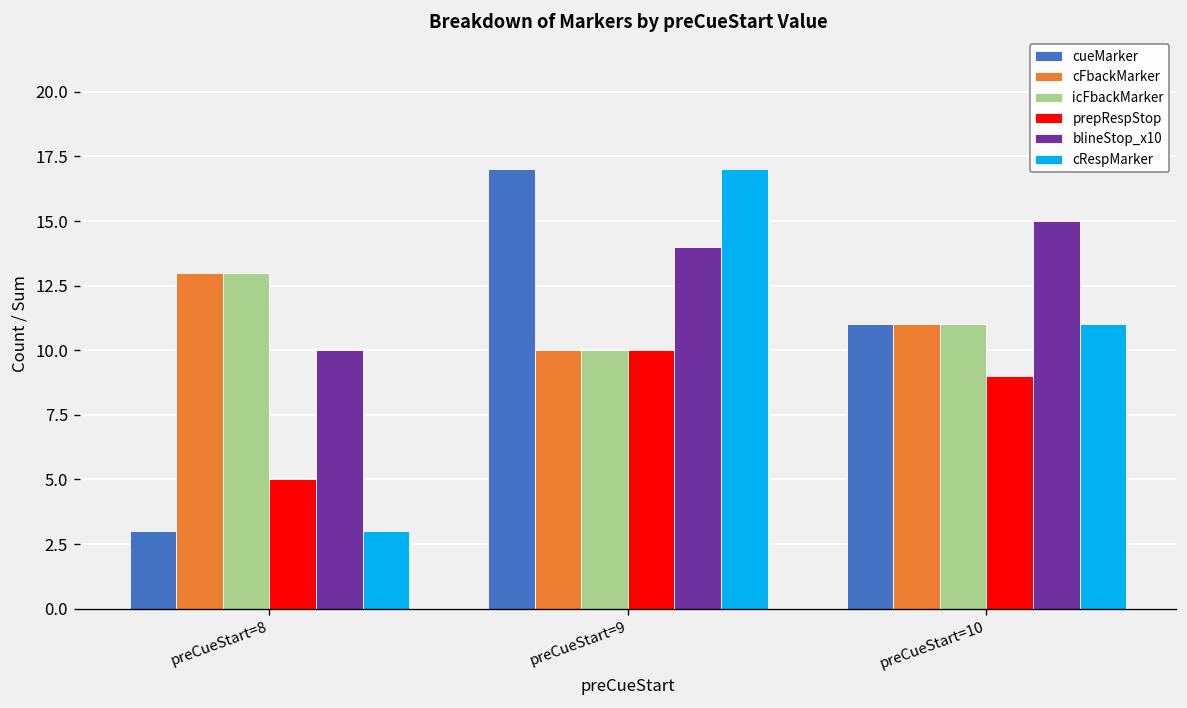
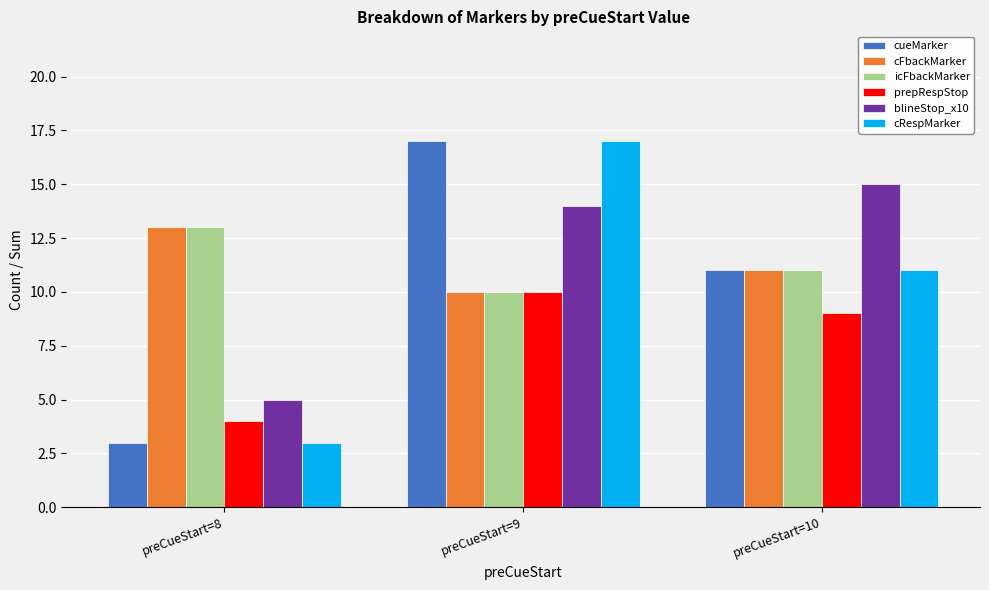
prepRespStop, preCueStart=8: 5 -> 4
blineStop_x10, preCueStart=8: 10 -> 5
